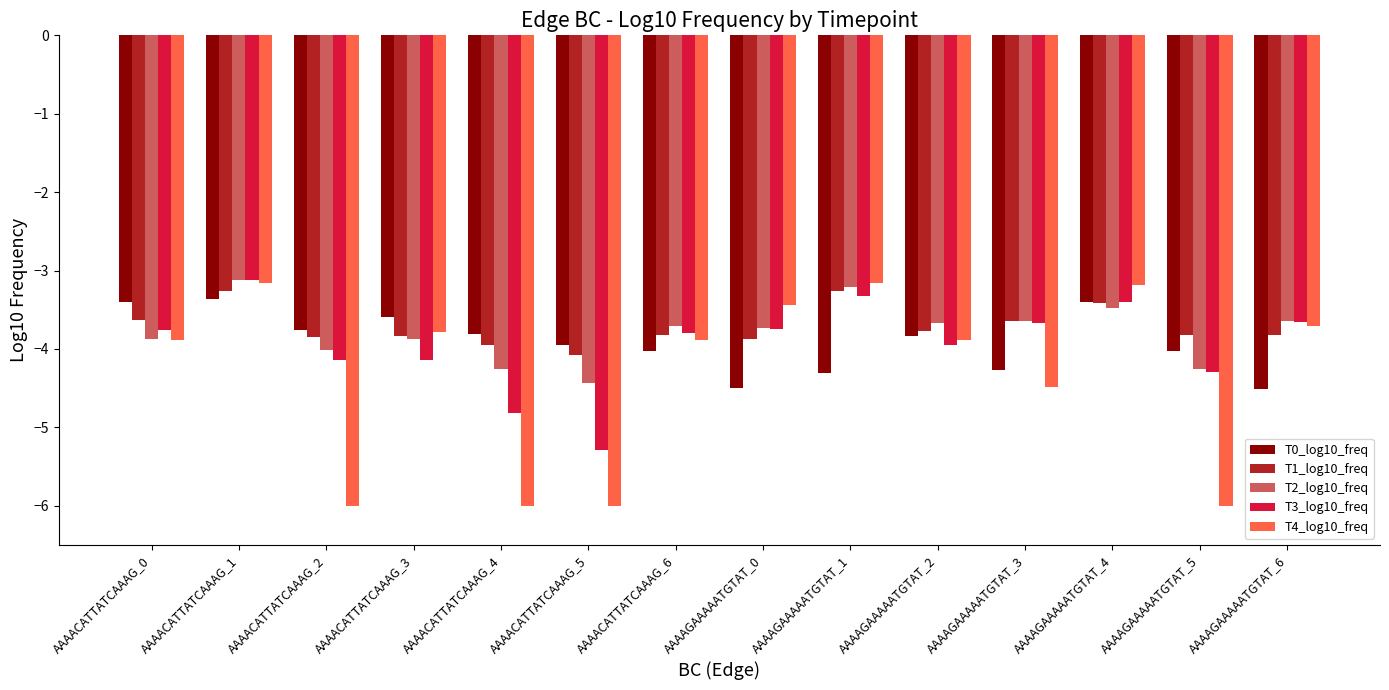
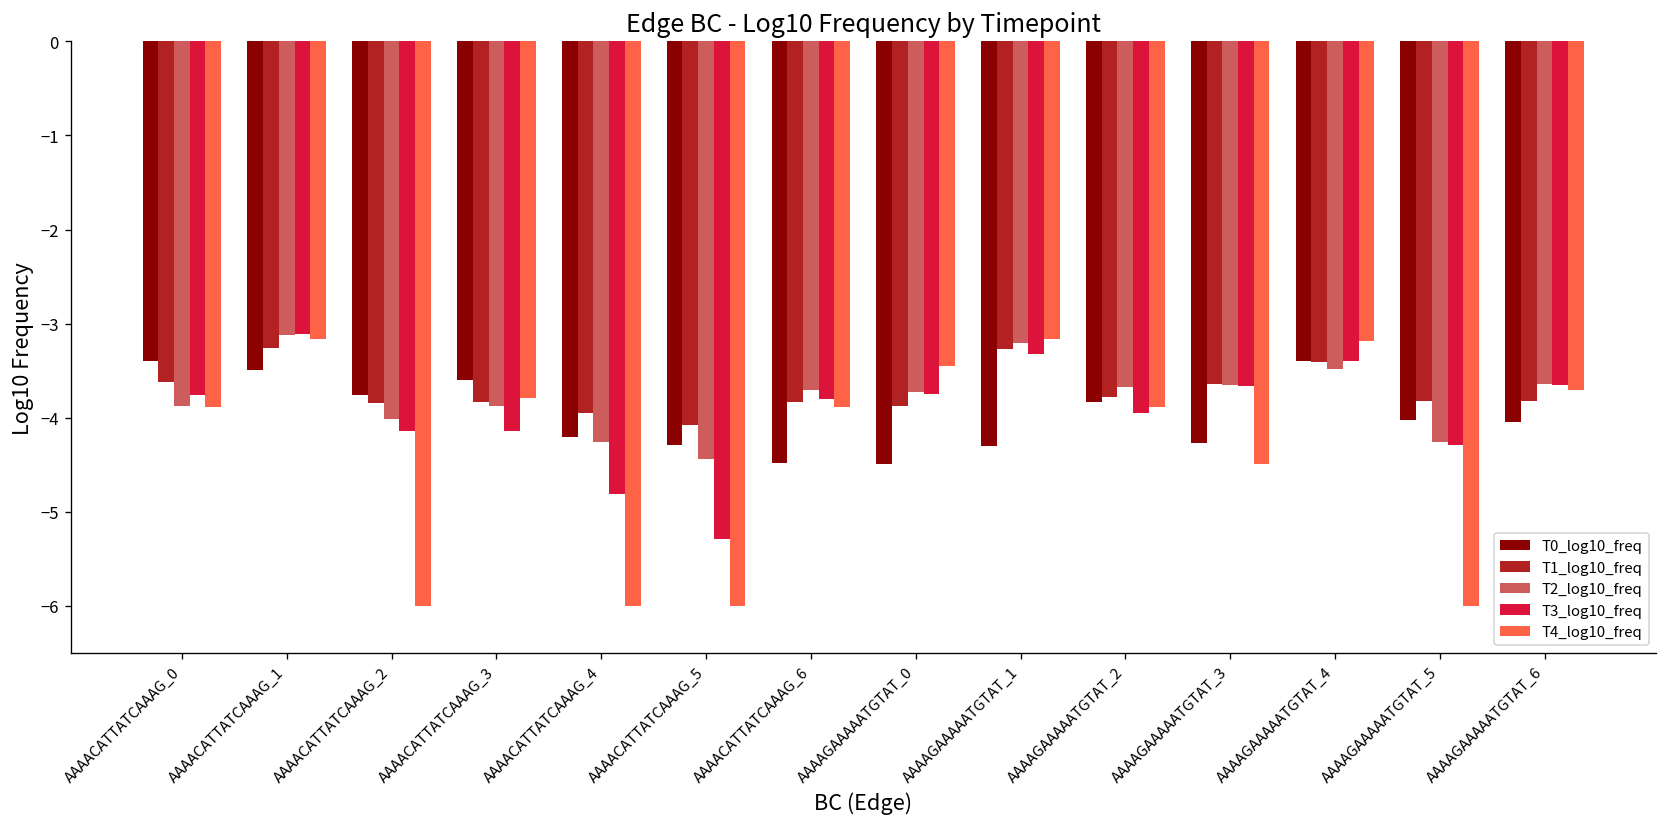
T0_log10_freq, AAAACATTATCAAAG_1: -3.4 -> -3.5
T0_log10_freq, AAAACATTATCAAAG_4: -3.8 -> -4.2
T0_log10_freq, AAAACATTATCAAAG_5: -3.9 -> -4.3
T0_log10_freq, AAAACATTATCAAAG_6: -4.0 -> -4.5
T0_log10_freq, AAAAGAAAAATGTAT_6: -4.5 -> -4.0
